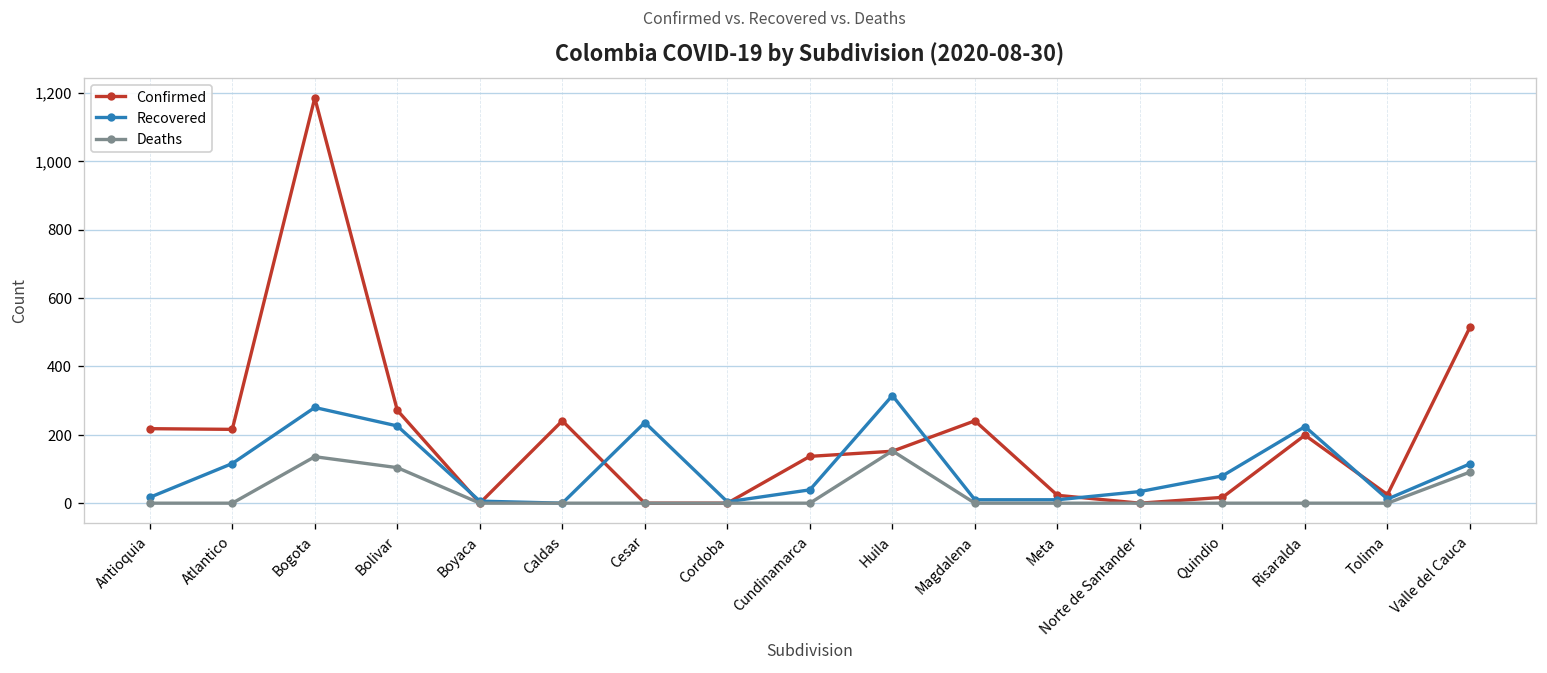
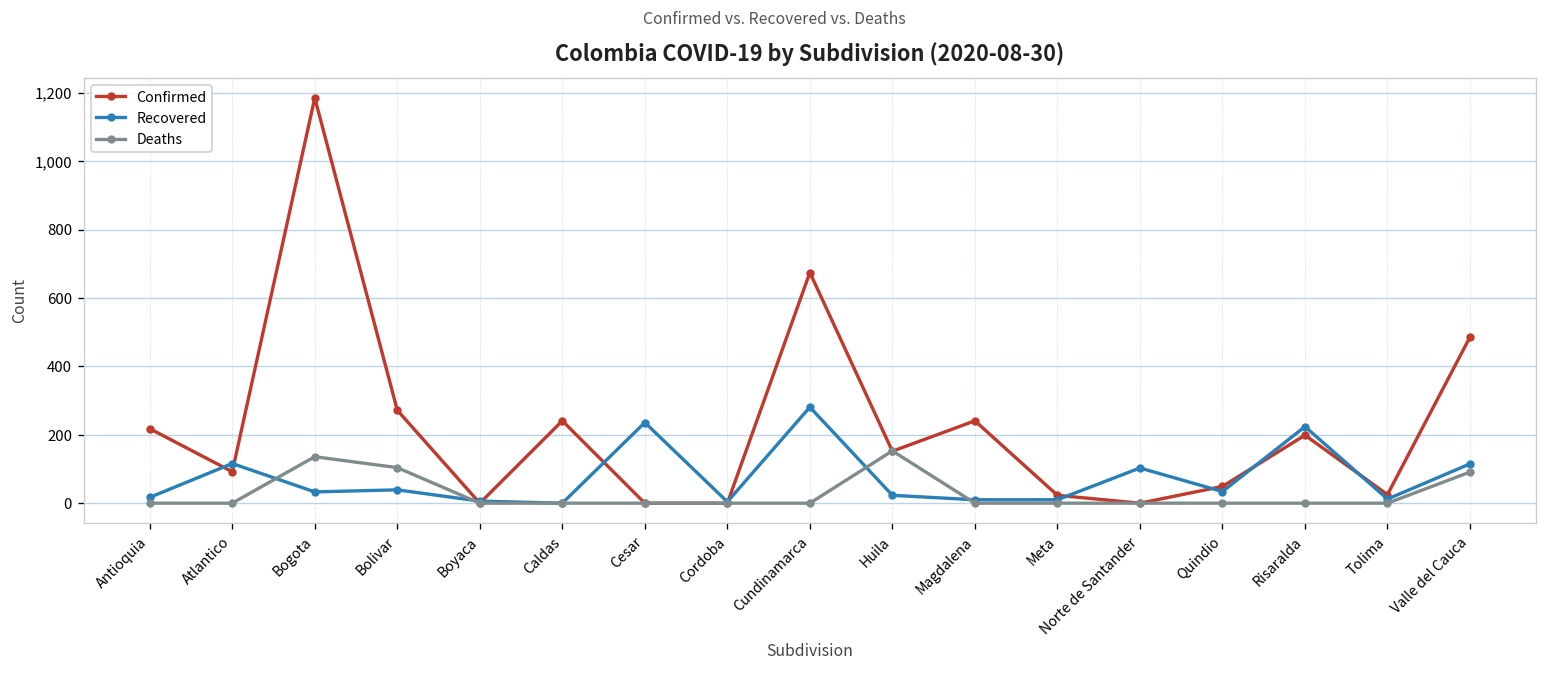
Confirmed, Atlantico: 220 -> 90
Recovered, Bogota: 280 -> 30
Recovered, Bolivar: 230 -> 40
Confirmed, Cundinamarca: 140 -> 680
Recovered, Cundinamarca: 40 -> 280
Recovered, Huila: 320 -> 20
Recovered, Norte de Santander: 30 -> 100
Confirmed, Quindio: 20 -> 50
Recovered, Quindio: 80 -> 30
Confirmed, Valle del Cauca: 520 -> 490
